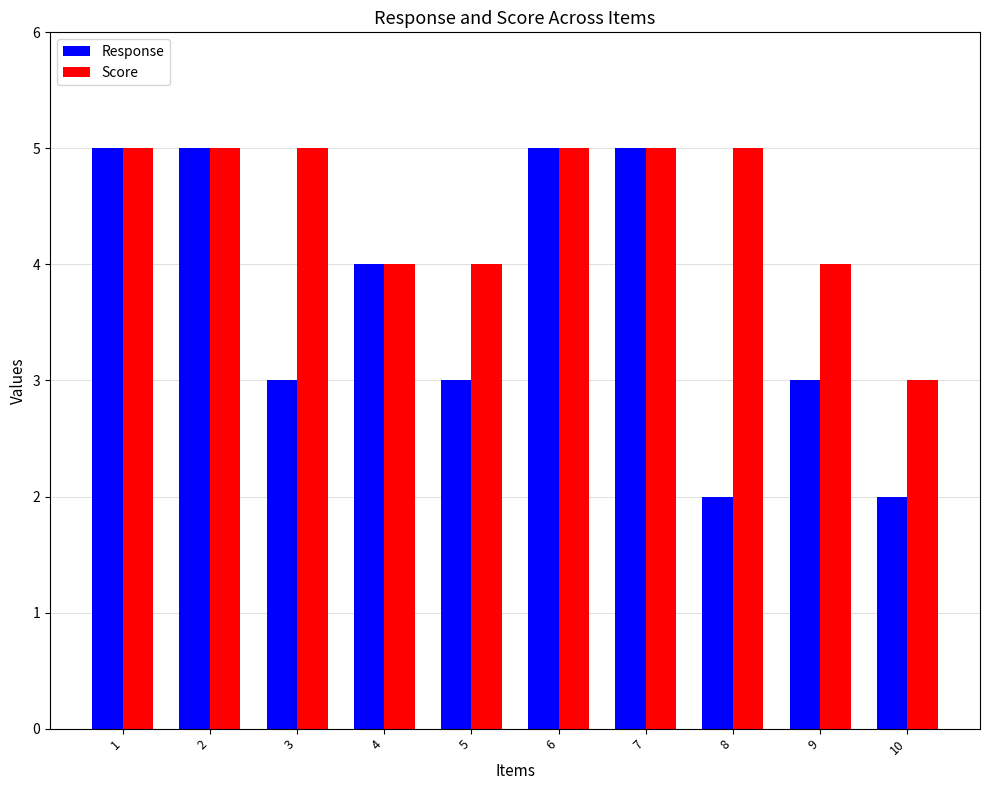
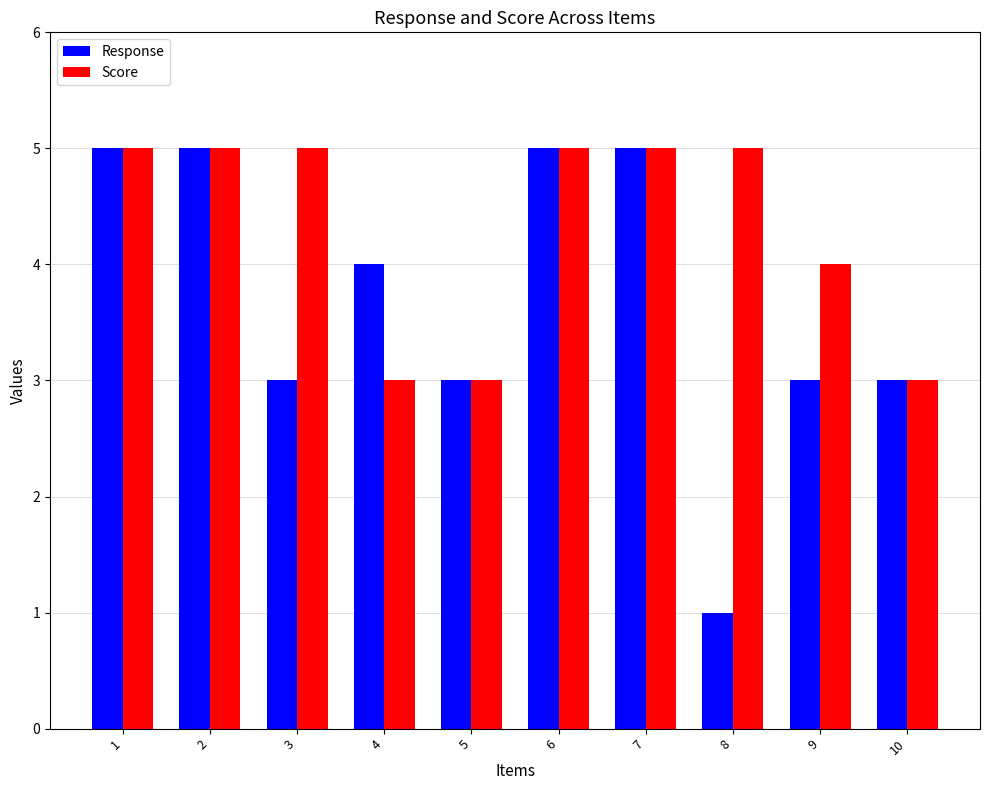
Score, 4: 4 -> 3
Score, 5: 4 -> 3
Response, 8: 2 -> 1
Response, 10: 2 -> 3
